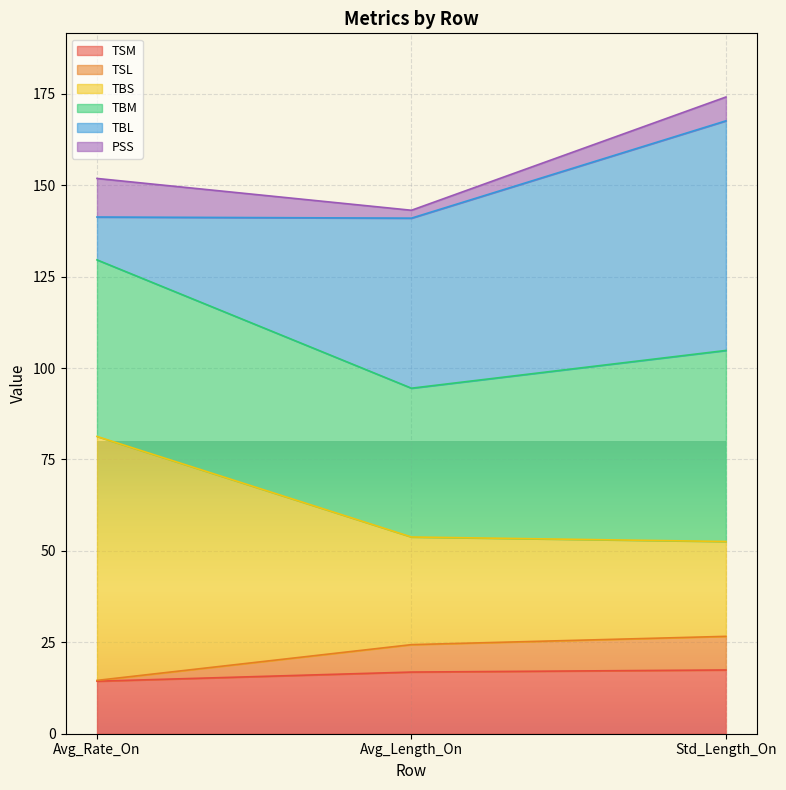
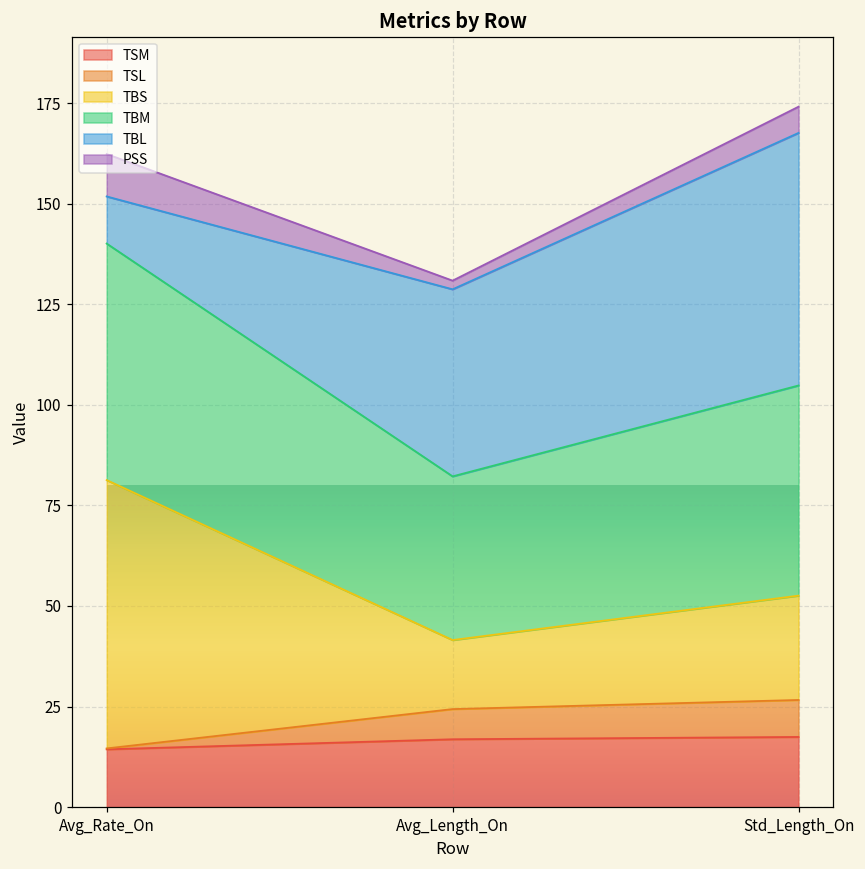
TBM, Avg_Rate_On: 48 -> 59
TBS, Avg_Length_On: 29 -> 17
